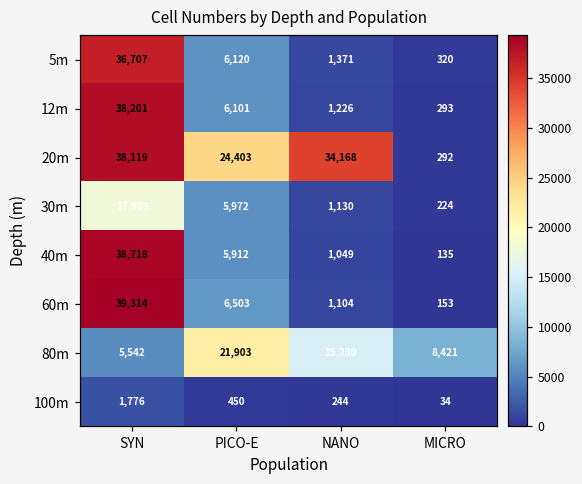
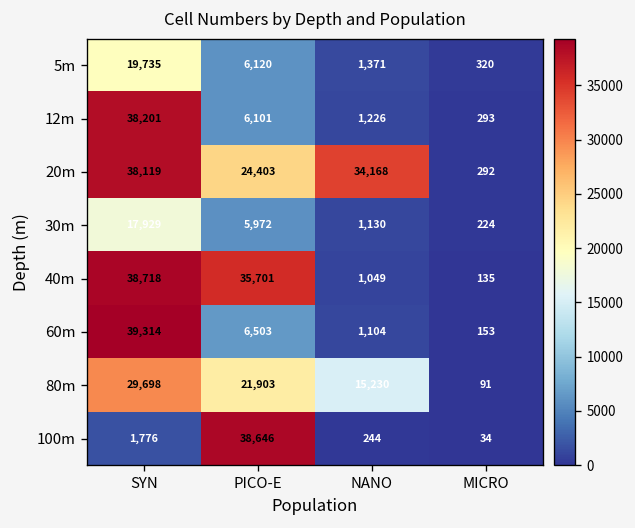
5m, SYN: 36,707 -> 19,735
40m, PICO-E: 5,912 -> 35,701
80m, SYN: 5,542 -> 29,698
80m, MICRO: 8,421 -> 91
100m, PICO-E: 450 -> 38,646
